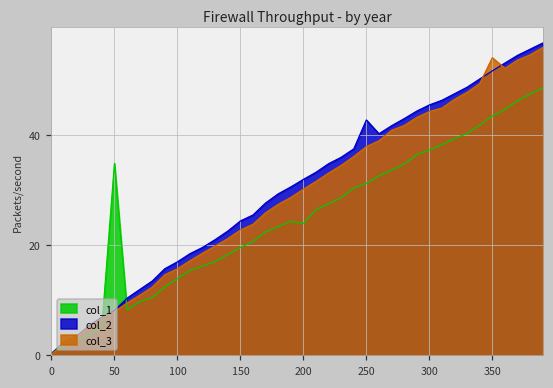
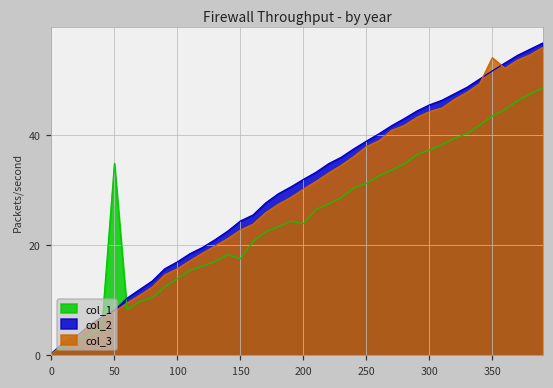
col_1, 150: 20 -> 18
col_2, 250: 43 -> 39
